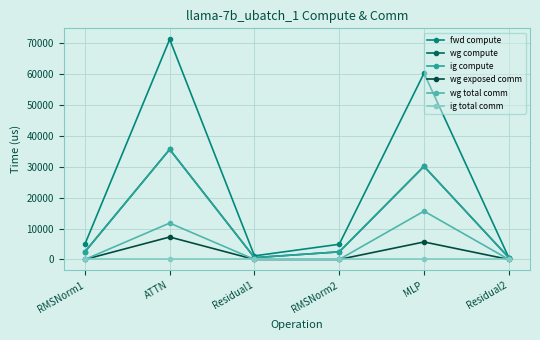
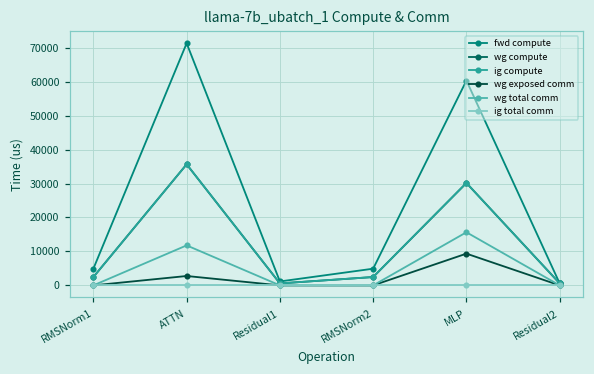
wg exposed comm, ATTN: 7000 -> 3000
wg exposed comm, MLP: 6000 -> 9000
